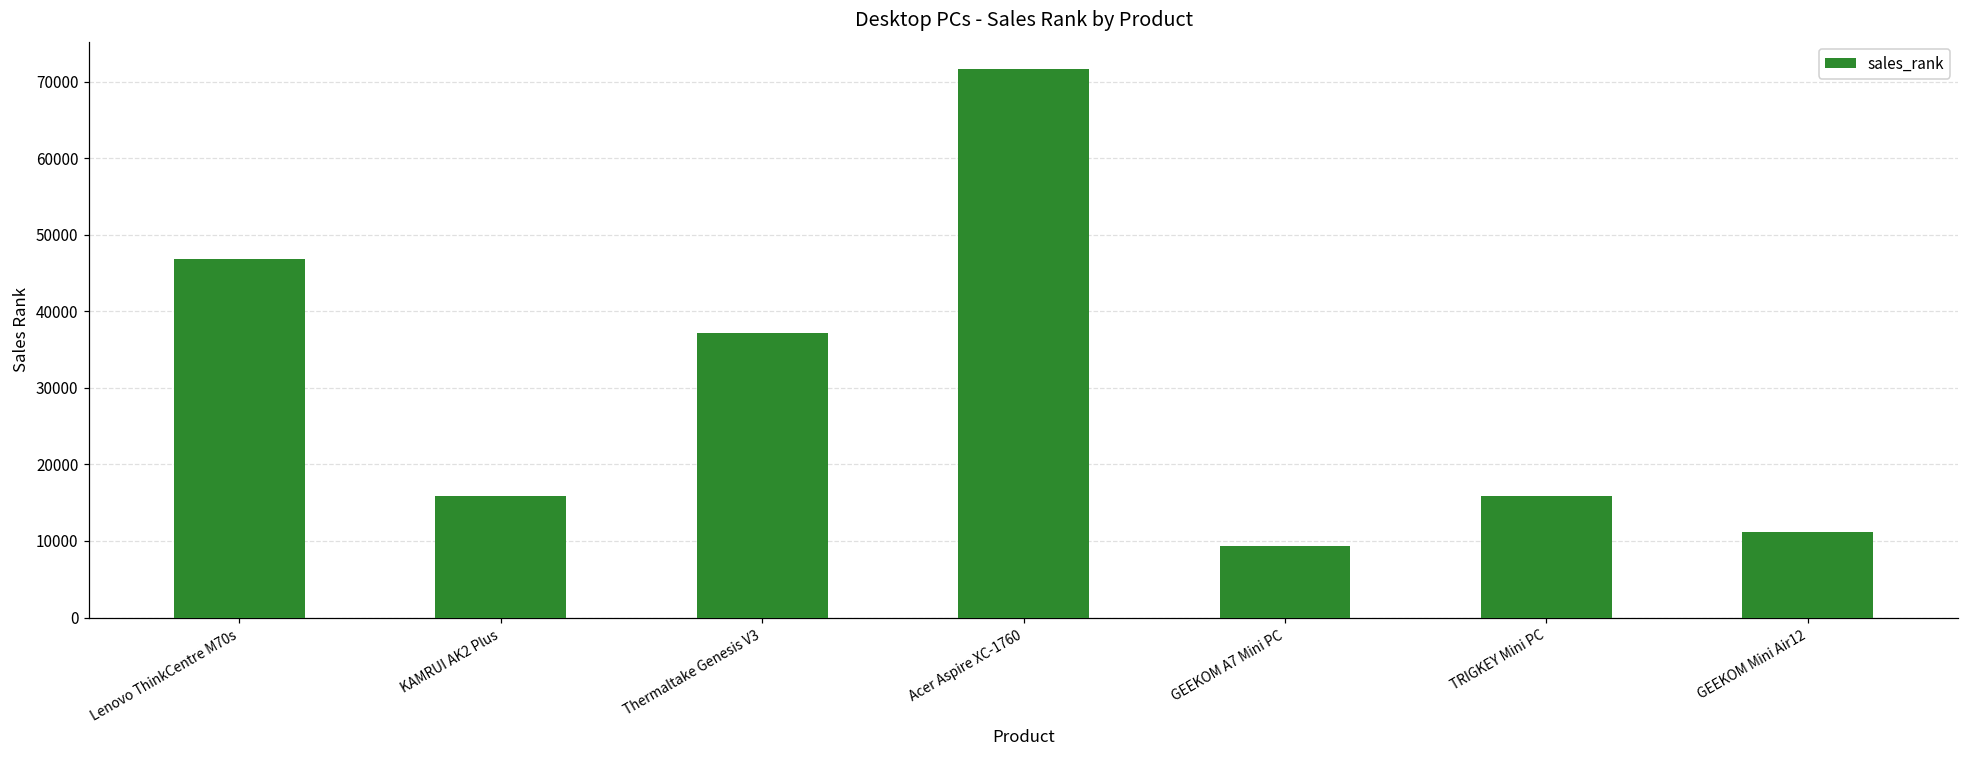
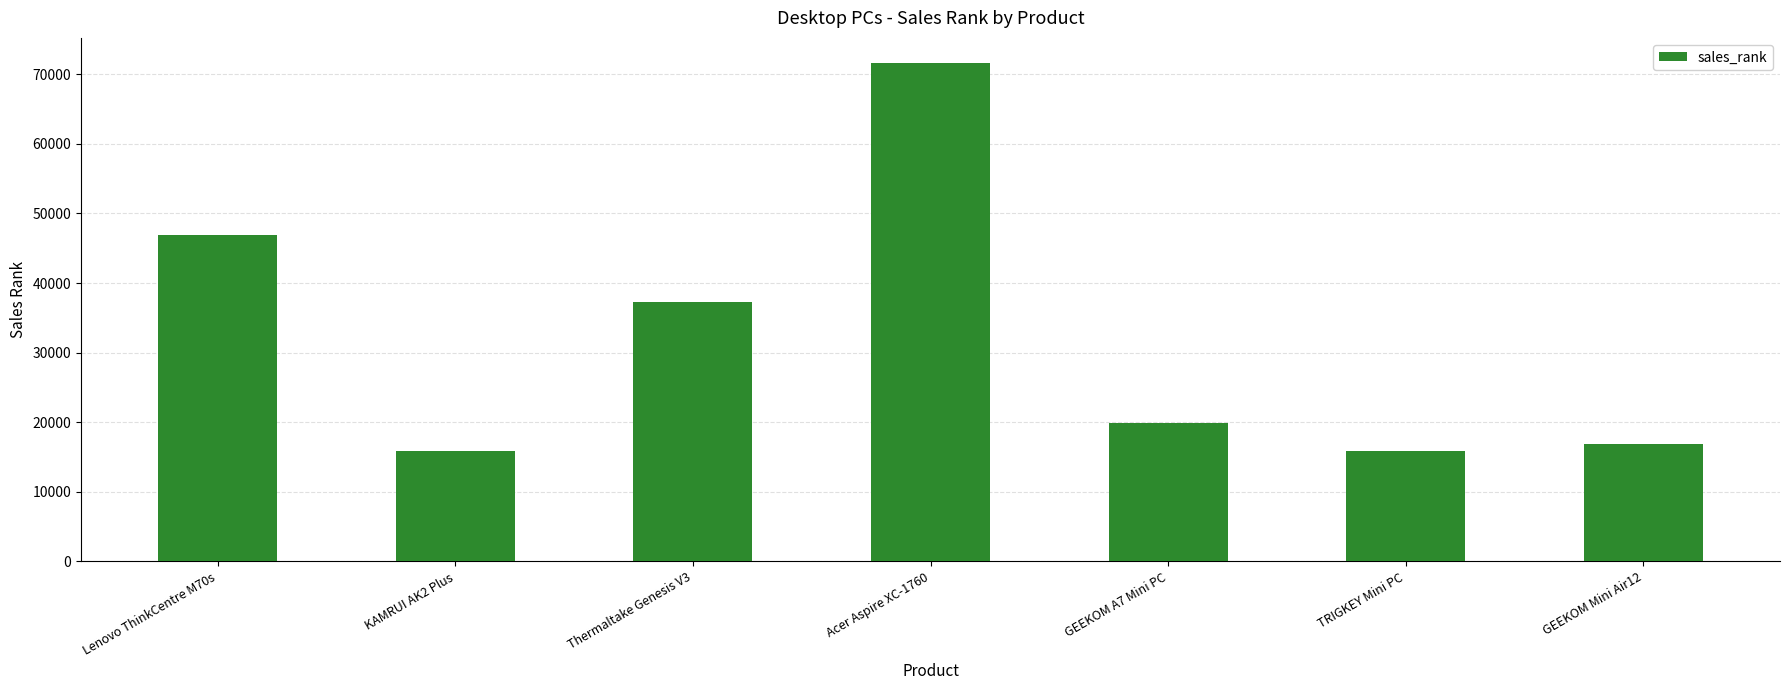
GEEKOM A7 Mini PC: 9000 -> 20000
GEEKOM Mini Air12: 11000 -> 17000
